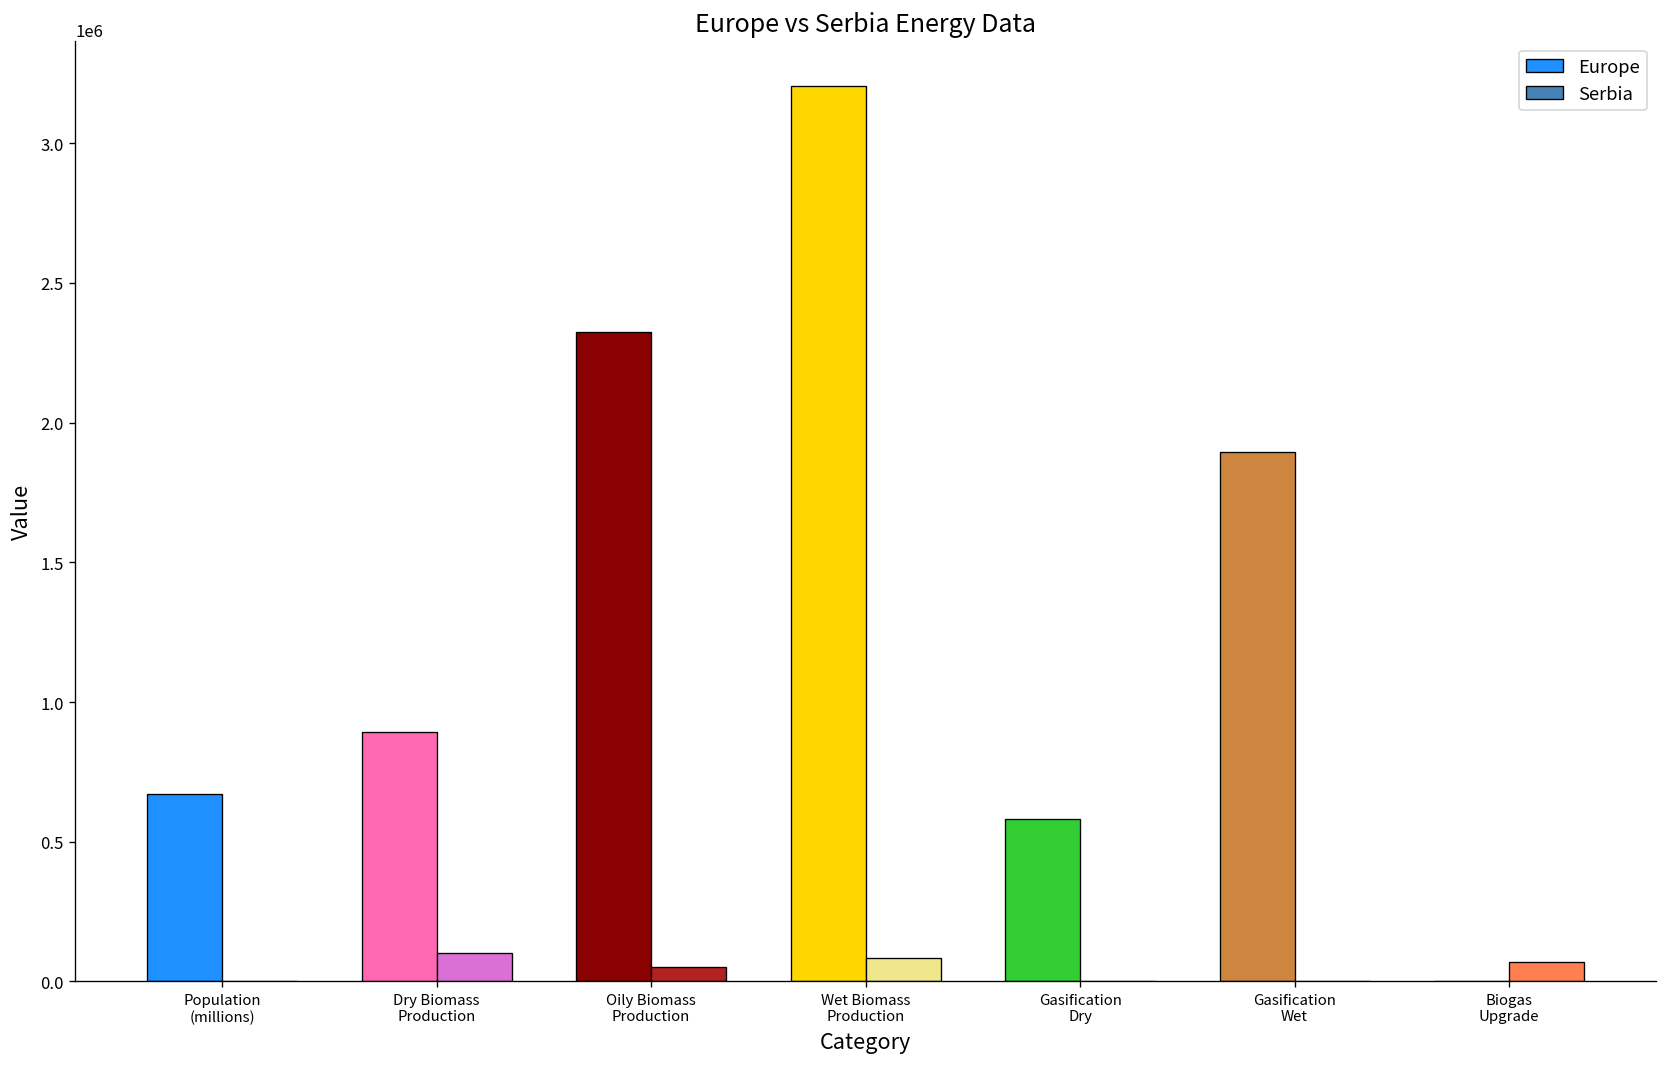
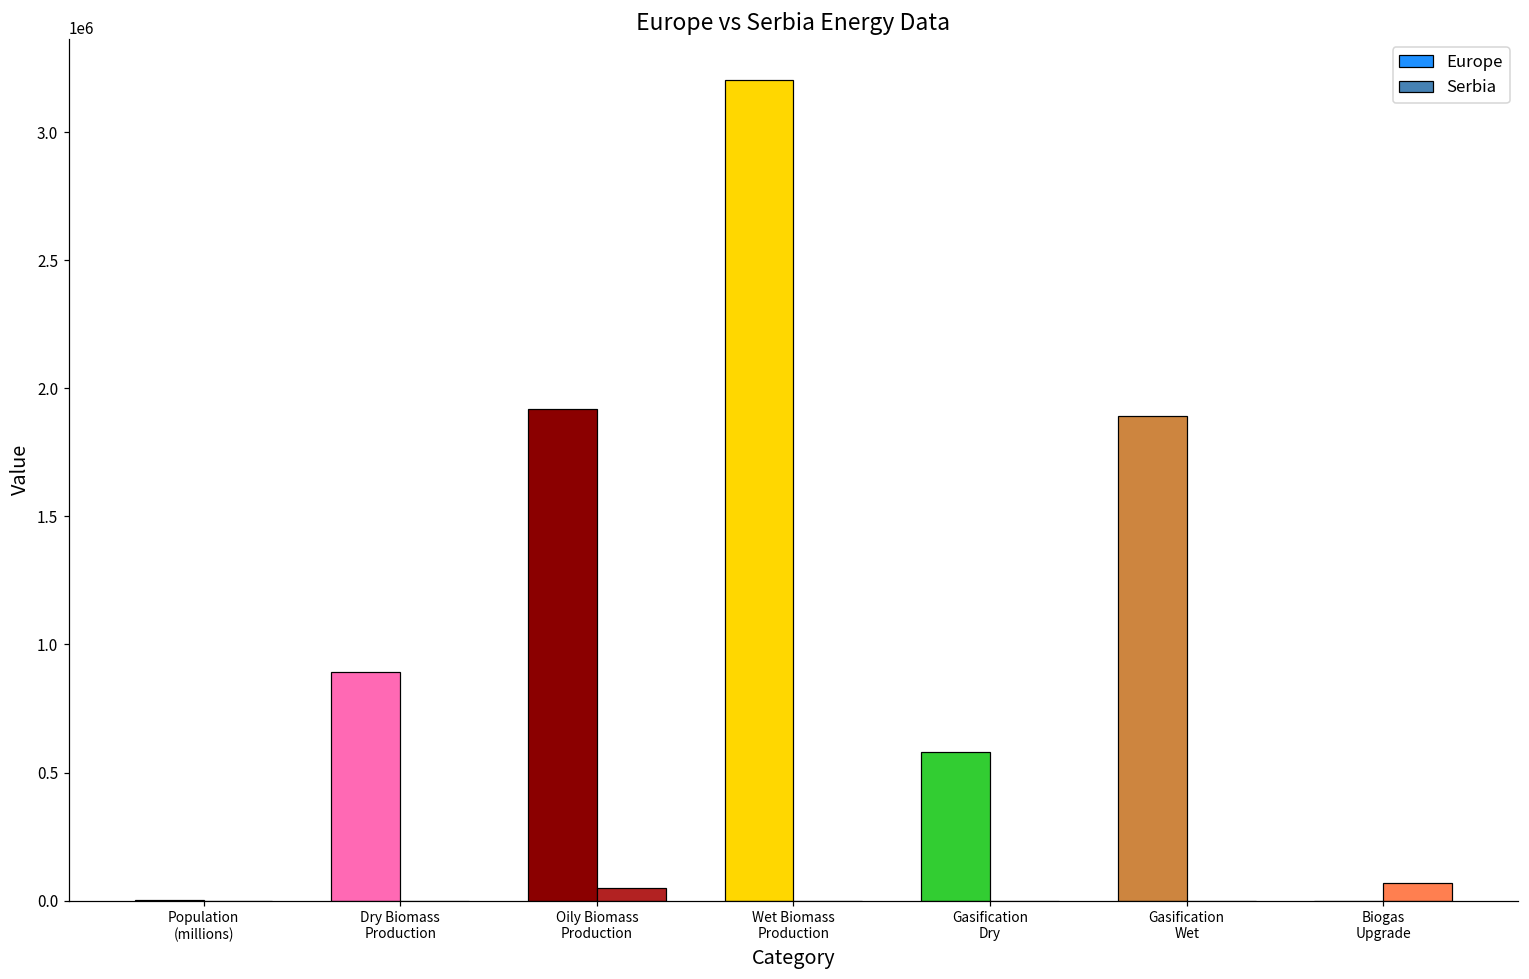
Europe, Population (millions): 670000 -> 0
Serbia, Dry Biomass Production: 100000 -> 0
Europe, Oily Biomass Production: 2320000 -> 1920000
Serbia, Wet Biomass Production: 80000 -> 0
